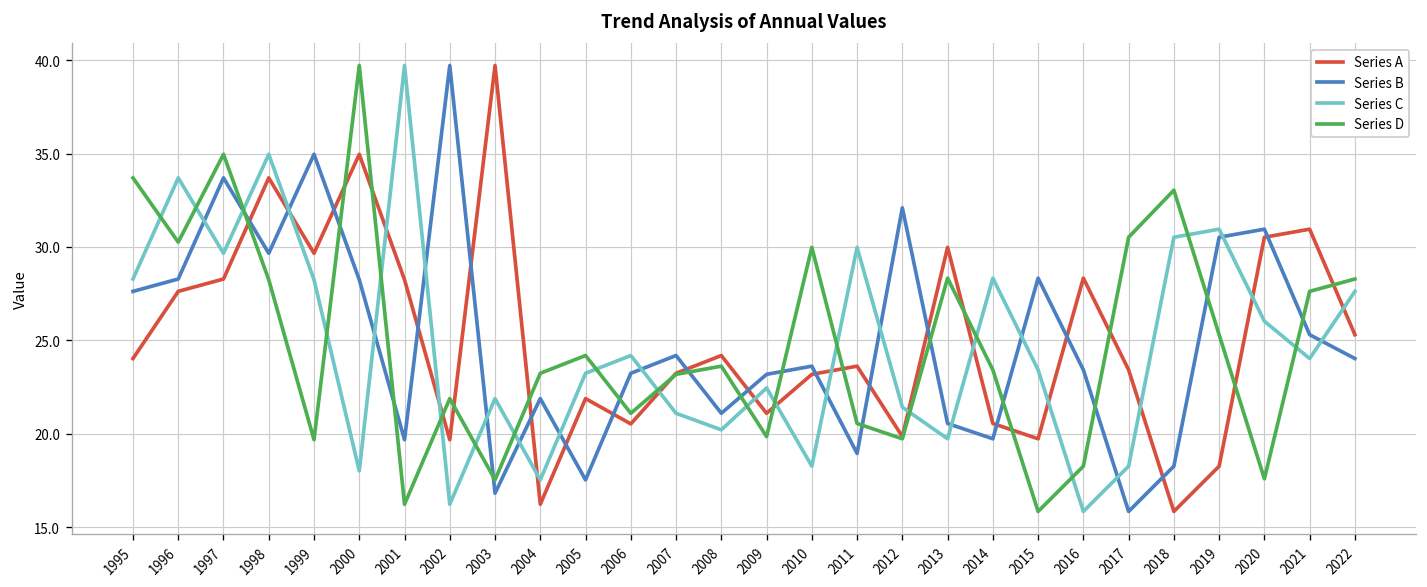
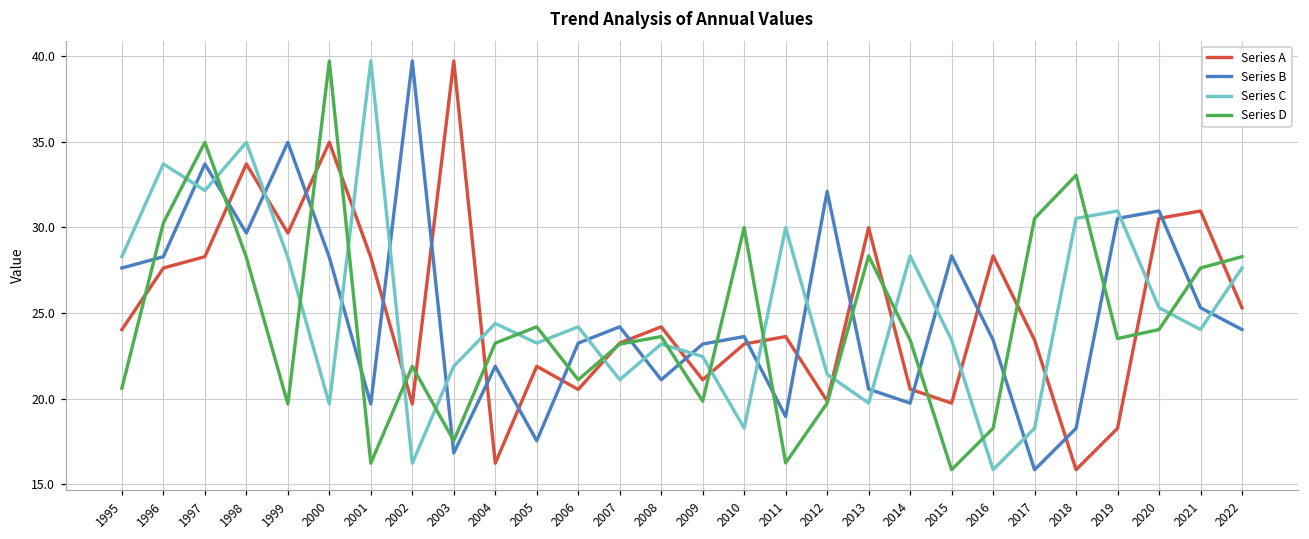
Series D, 1995: 33.7 -> 20.6
Series C, 1997: 29.7 -> 32.1
Series C, 2000: 18.0 -> 19.7
Series C, 2004: 17.5 -> 24.4
Series C, 2008: 20.2 -> 23.2
Series D, 2011: 20.6 -> 16.3
Series D, 2019: 25.3 -> 23.5
Series C, 2020: 26.0 -> 25.3
Series D, 2020: 17.6 -> 24.0
